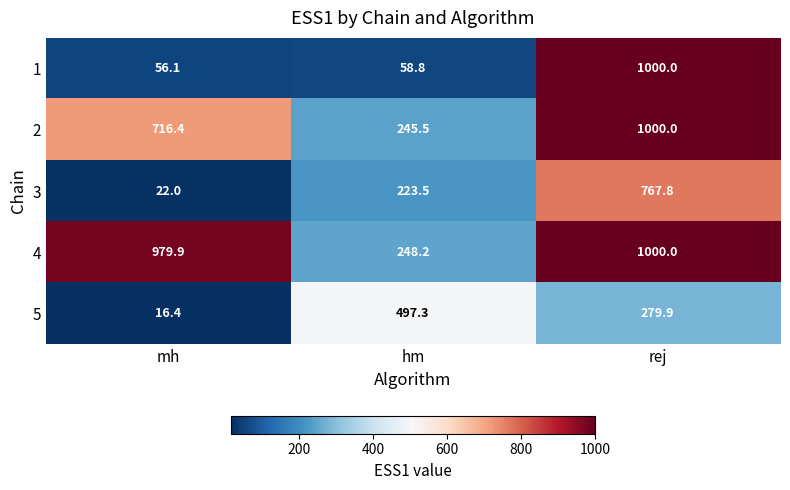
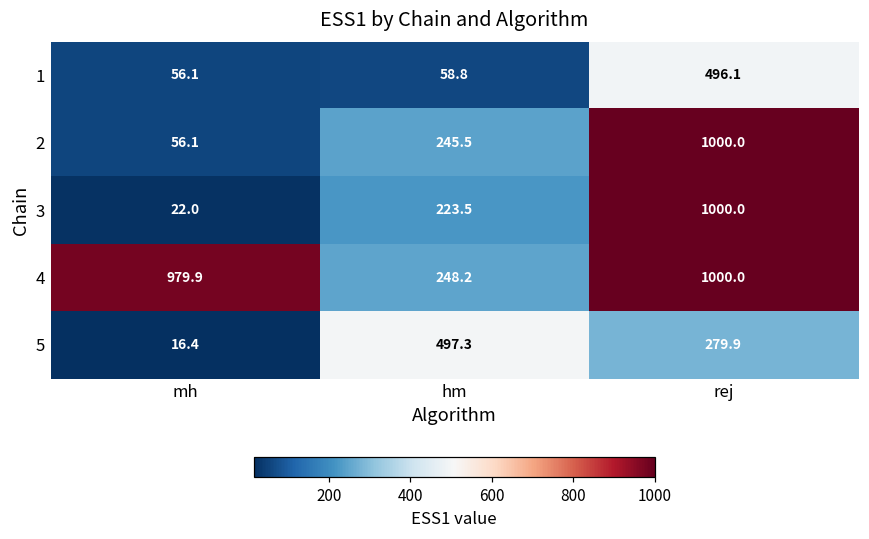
1, rej: 1000.0 -> 496.1
2, mh: 716.4 -> 56.1
3, rej: 767.8 -> 1000.0
